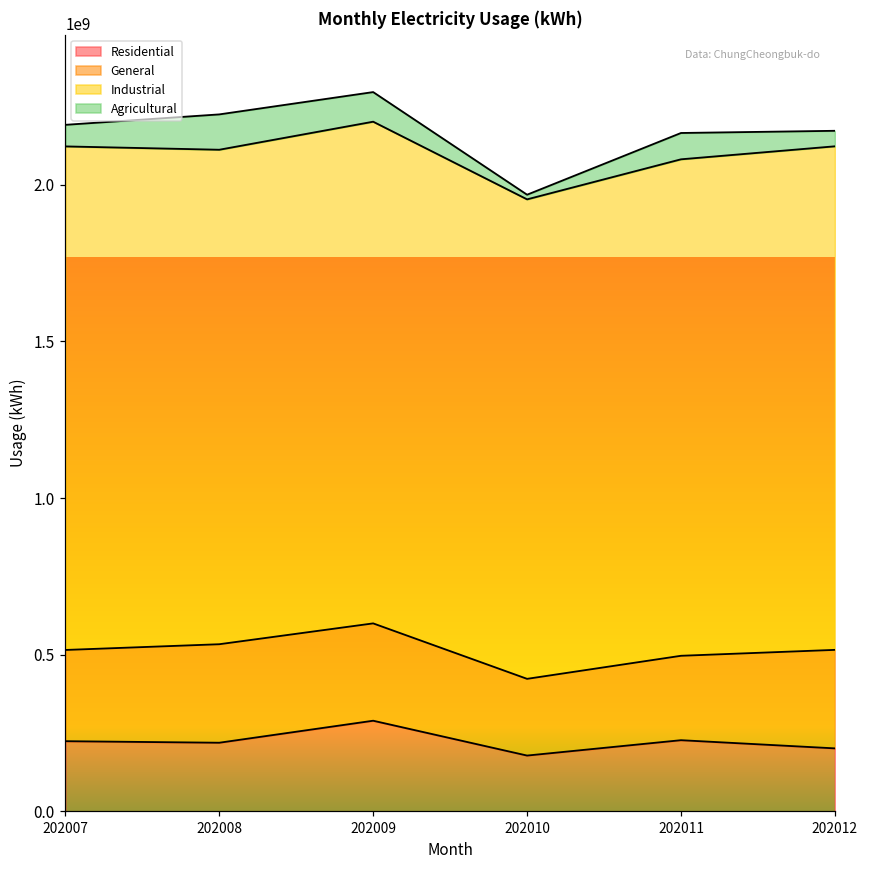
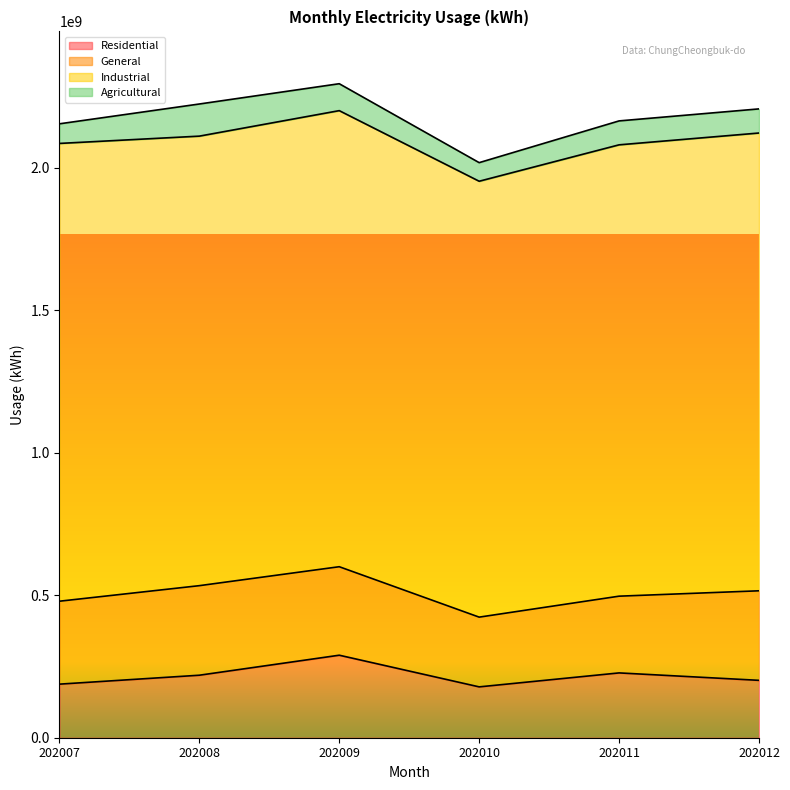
Residential, 202007: 220000000 -> 190000000
Agricultural, 202010: 10000000 -> 70000000
Agricultural, 202012: 50000000 -> 80000000
